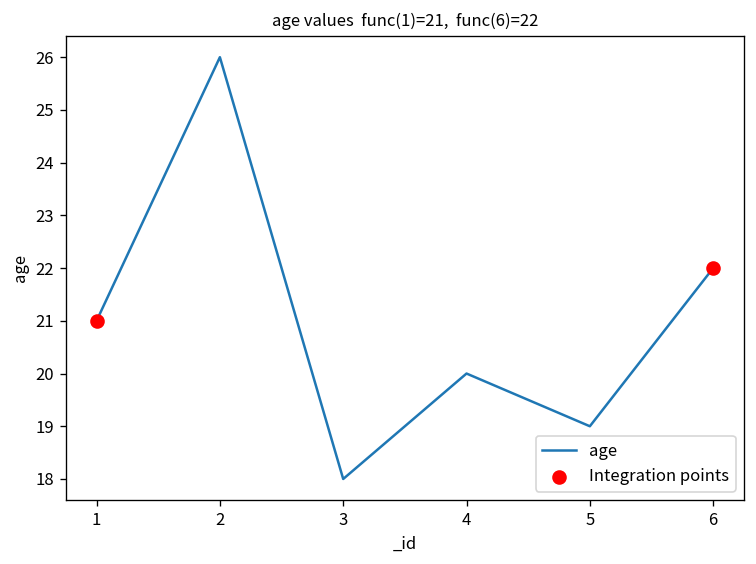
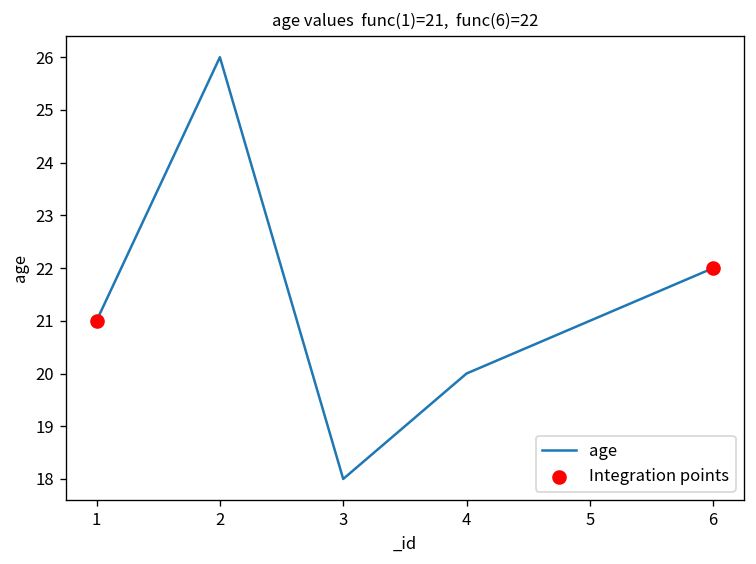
age, 5: 19 -> 21
